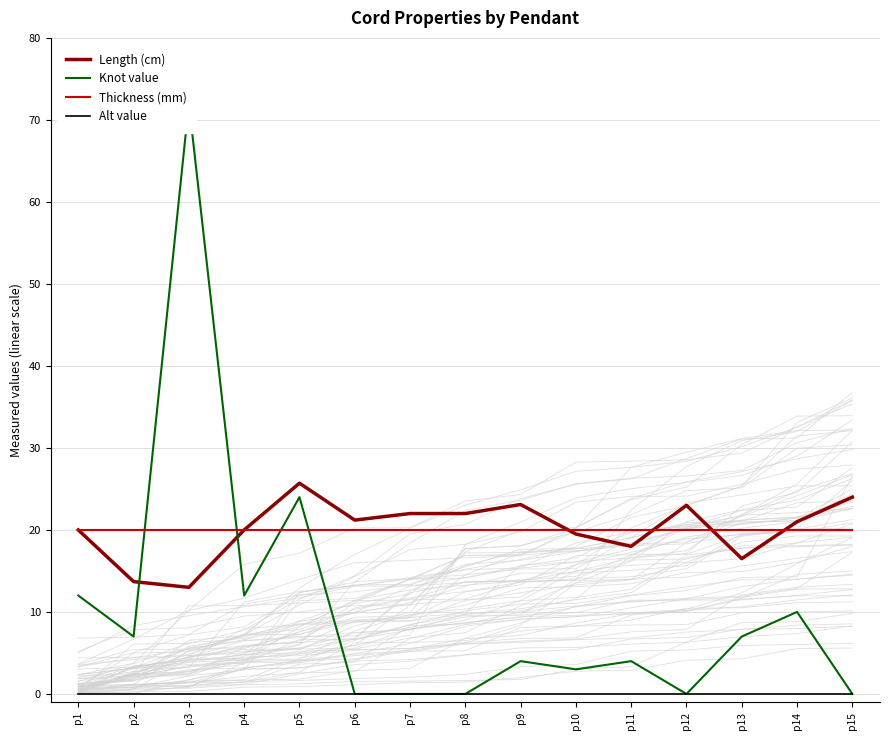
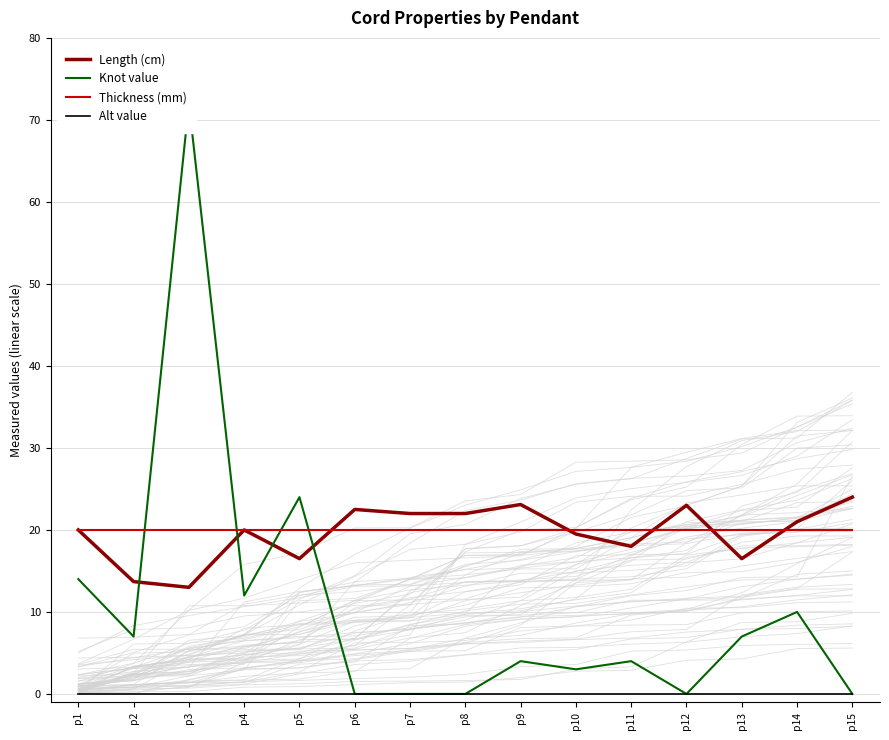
Knot value, p1: 12 -> 14
Length (cm), p5: 26 -> 17
Length (cm), p6: 21 -> 23
